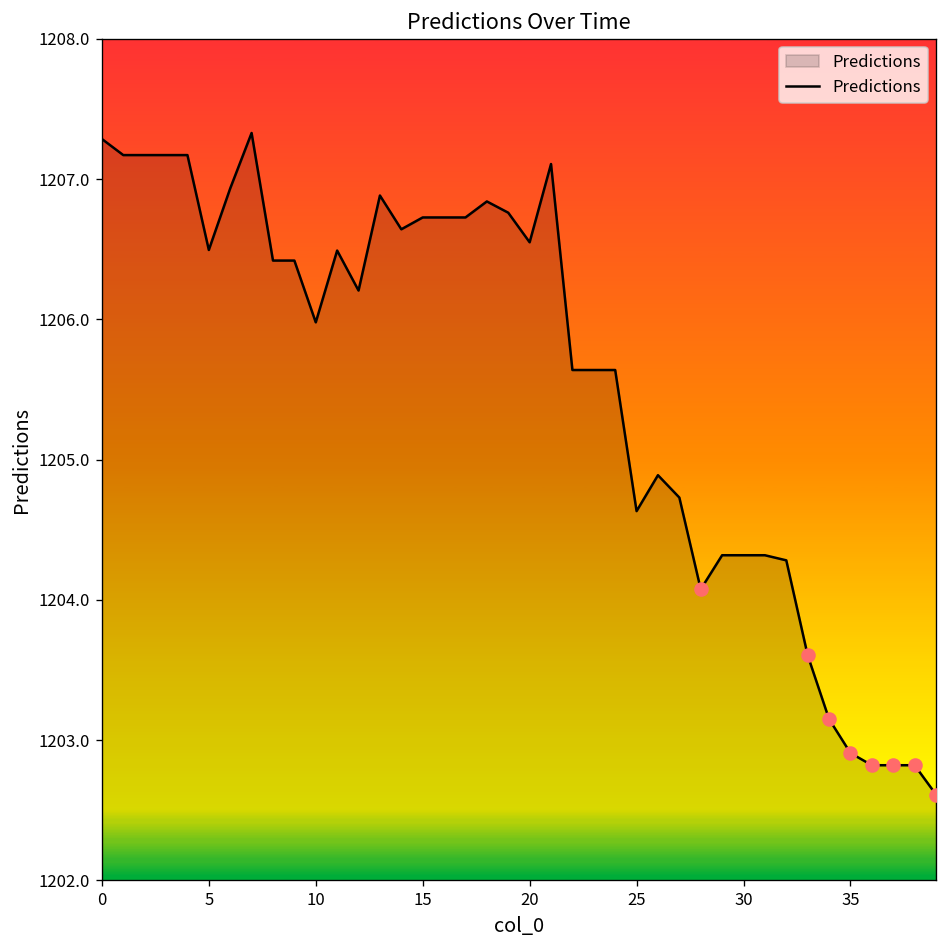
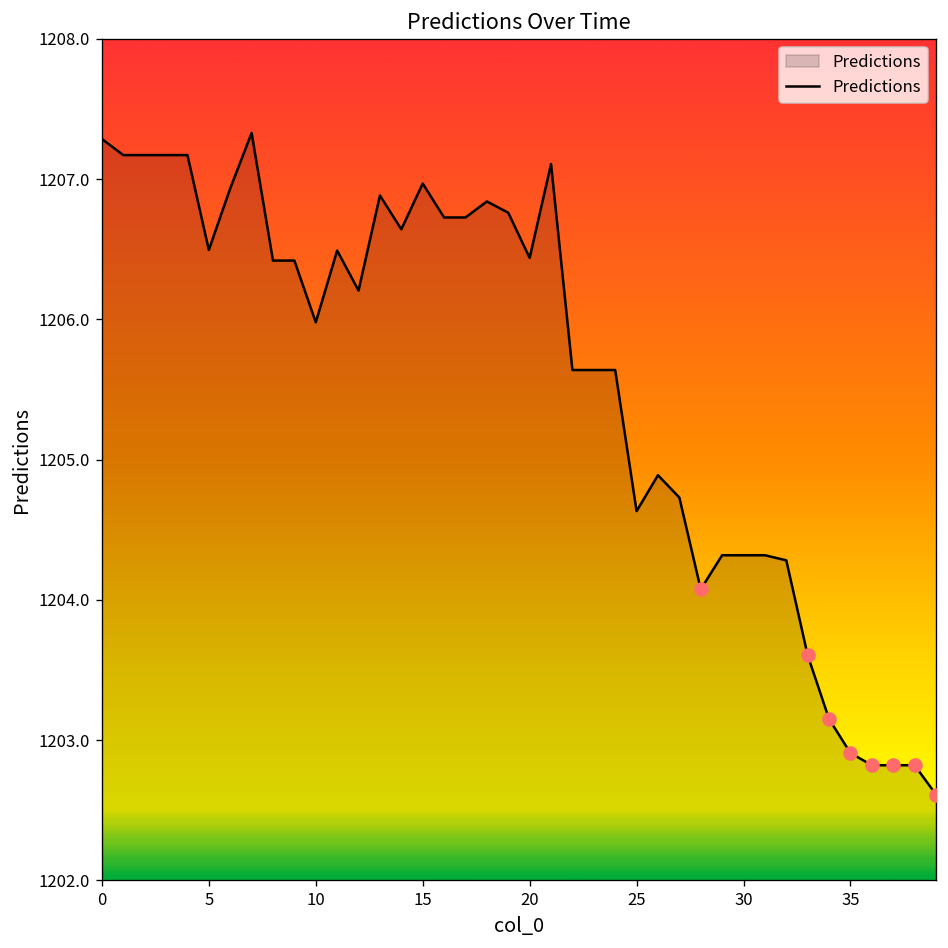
Predictions, 15: 1206.73 -> 1206.97
Predictions, 20: 1206.55 -> 1206.44
